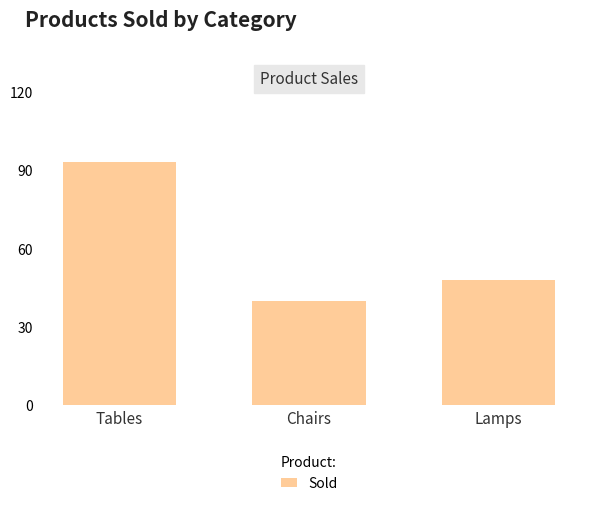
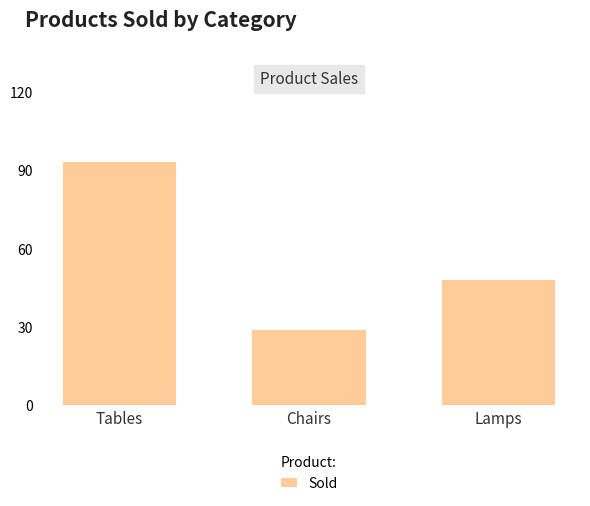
Chairs: 40 -> 29
